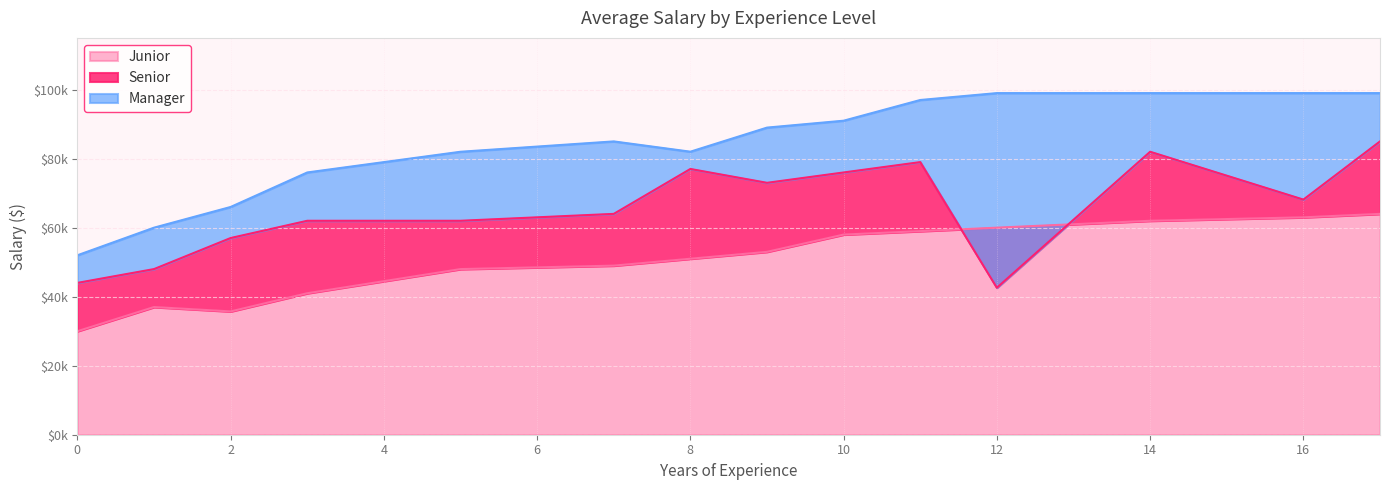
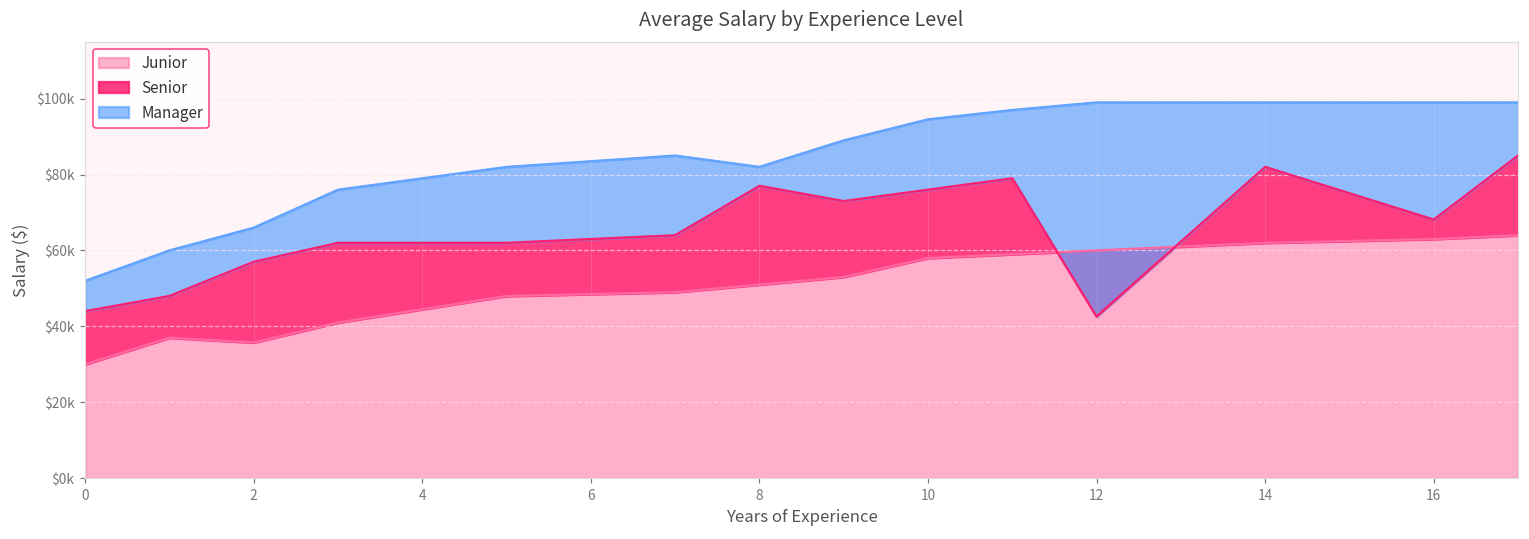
Manager, 10: $91000 -> $95000
